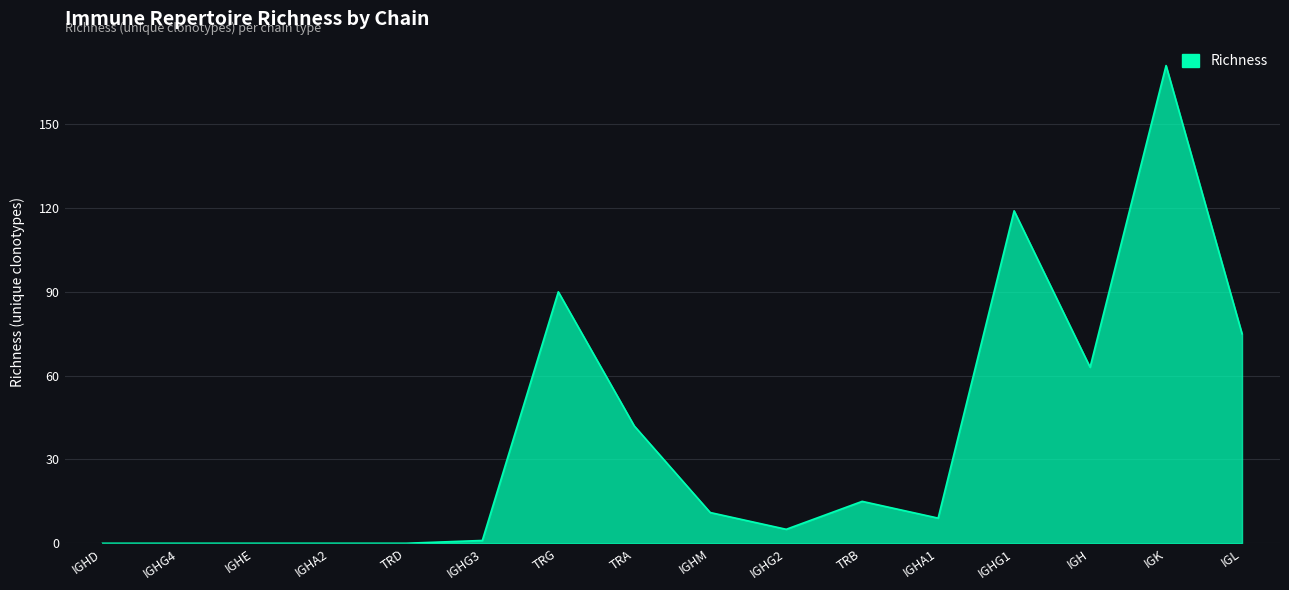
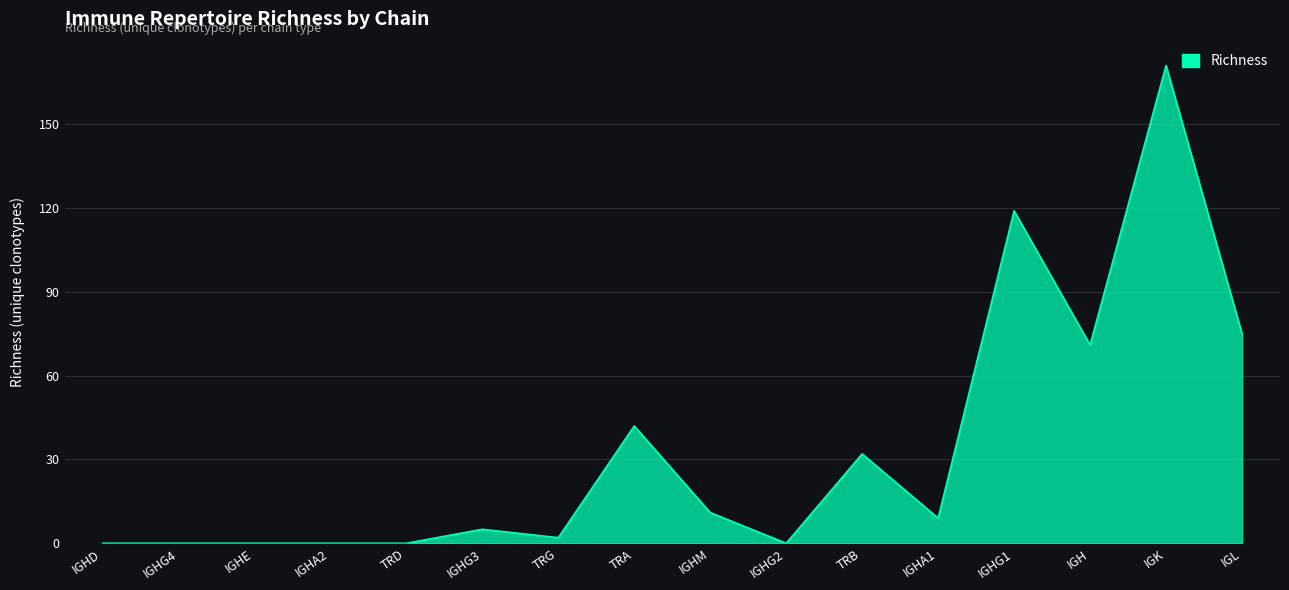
IGHG3: 1 -> 5
TRG: 90 -> 2
IGHG2: 5 -> 0
TRB: 15 -> 32
IGH: 63 -> 71
